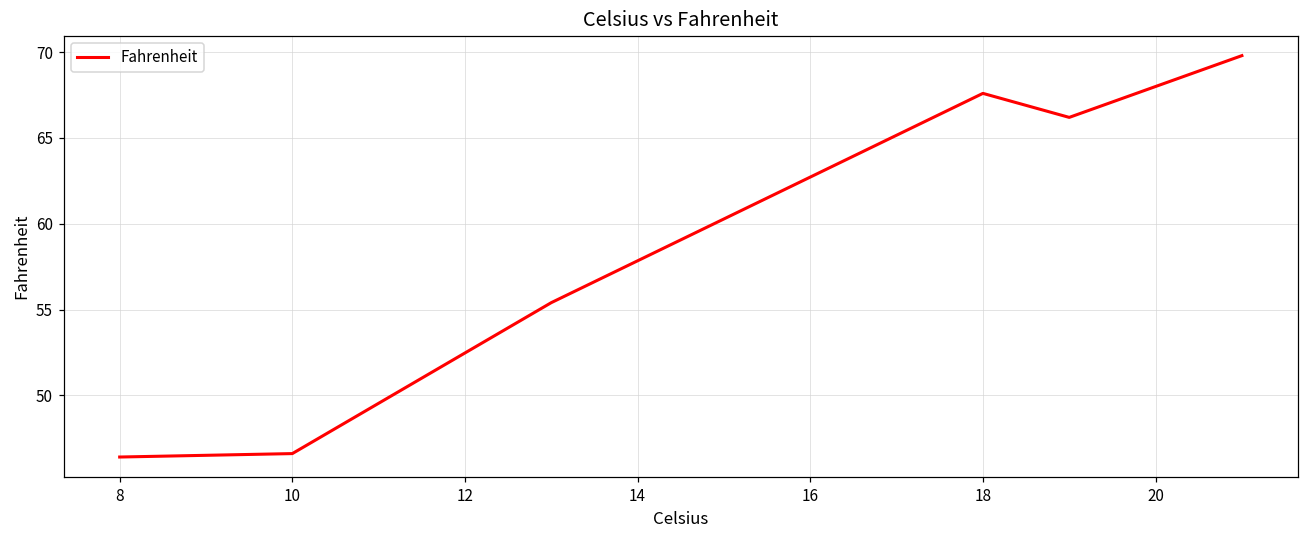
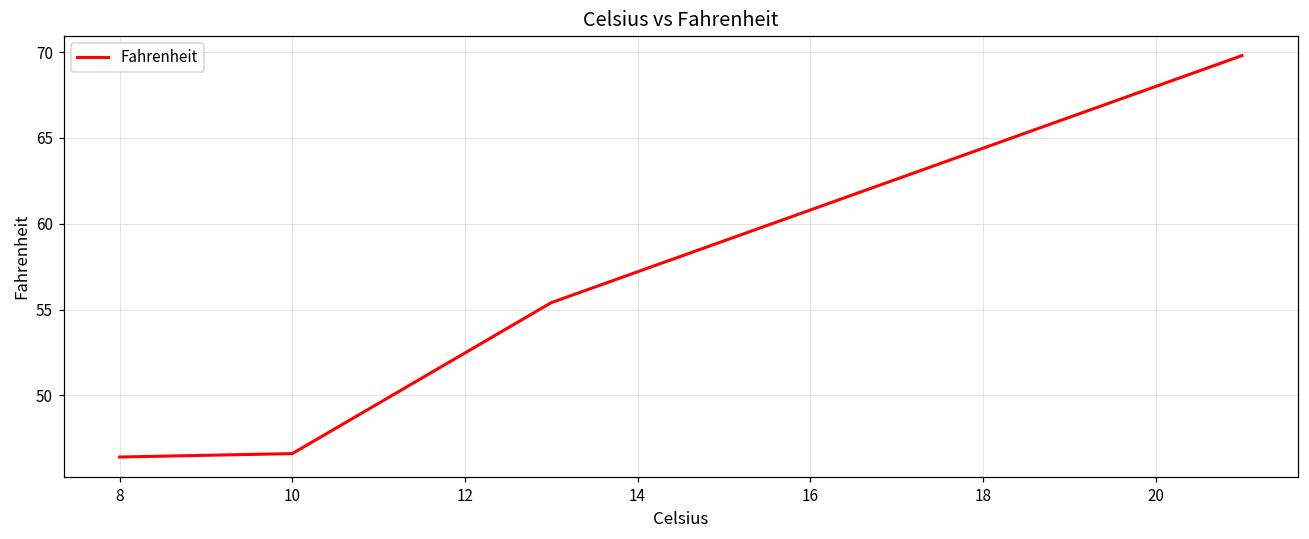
18: 67.6 -> 64.4
